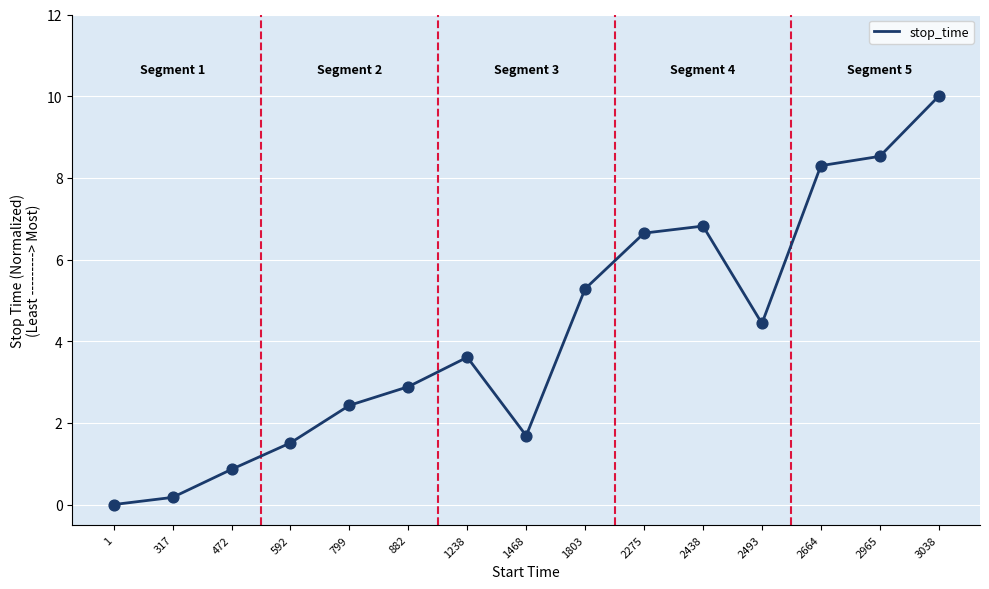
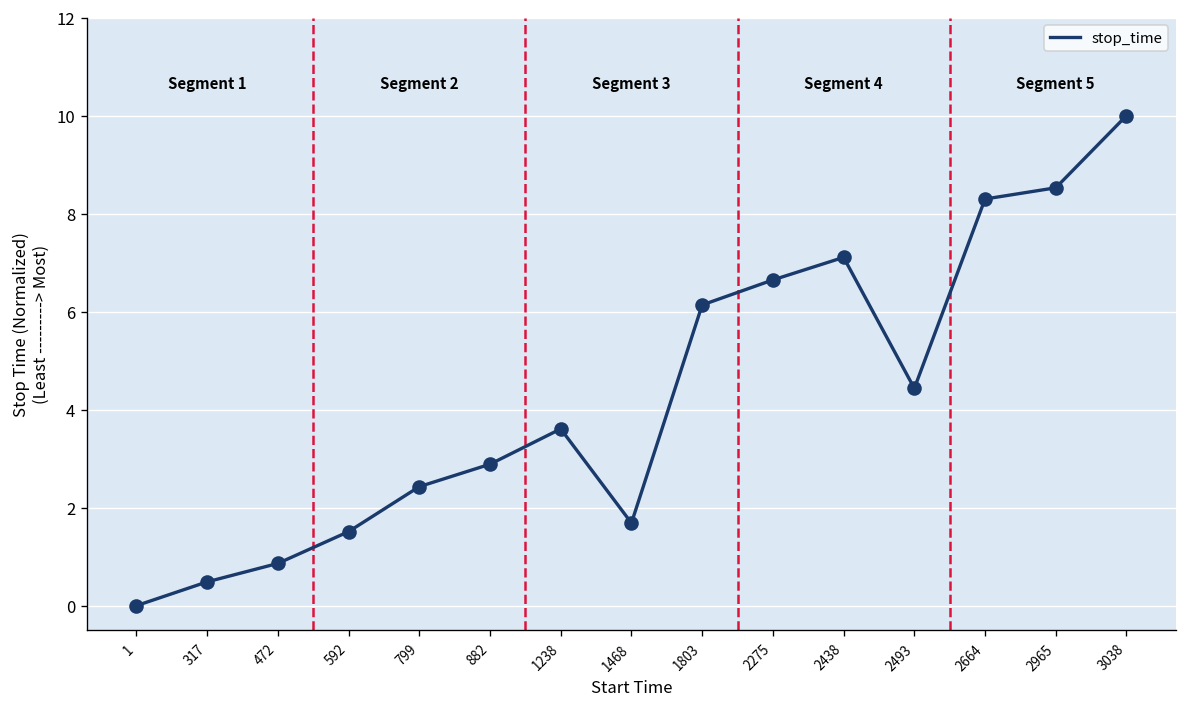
317: 0.2 -> 0.5
1803: 5.3 -> 6.1
2438: 6.8 -> 7.1
